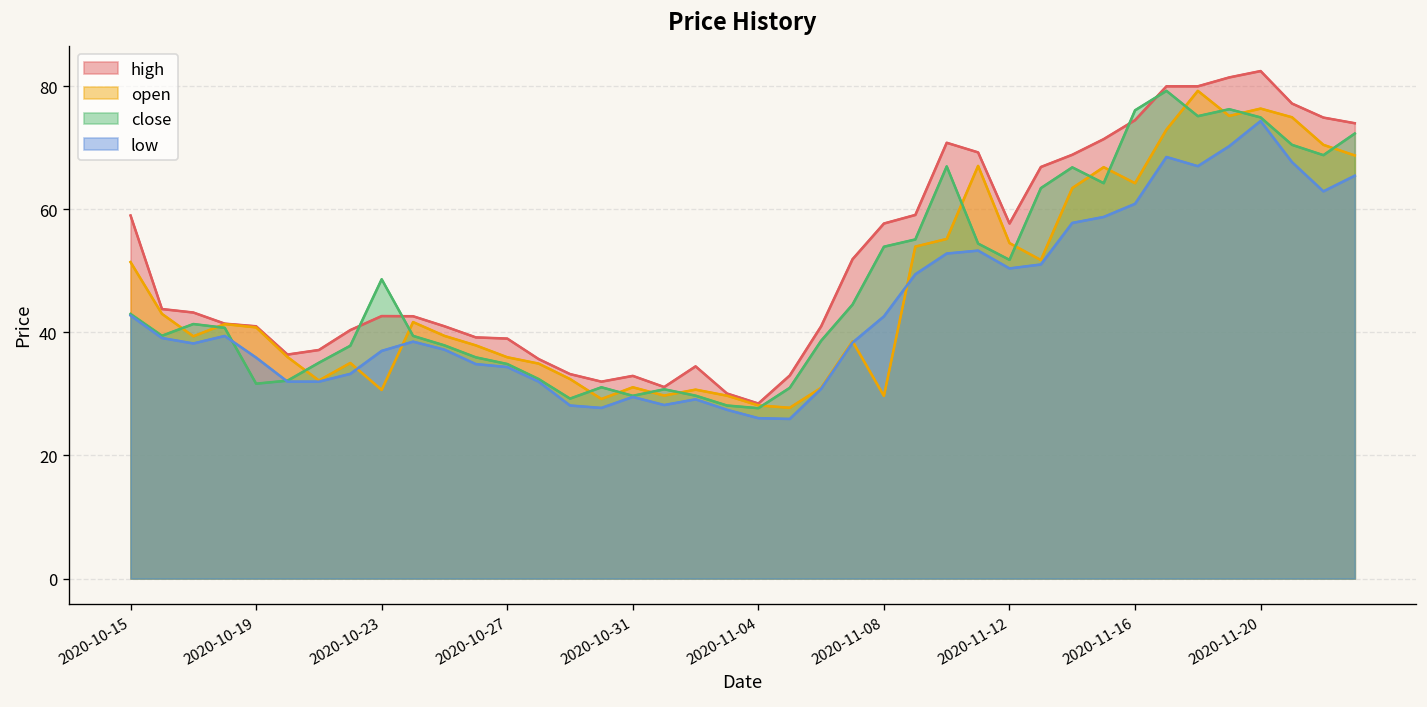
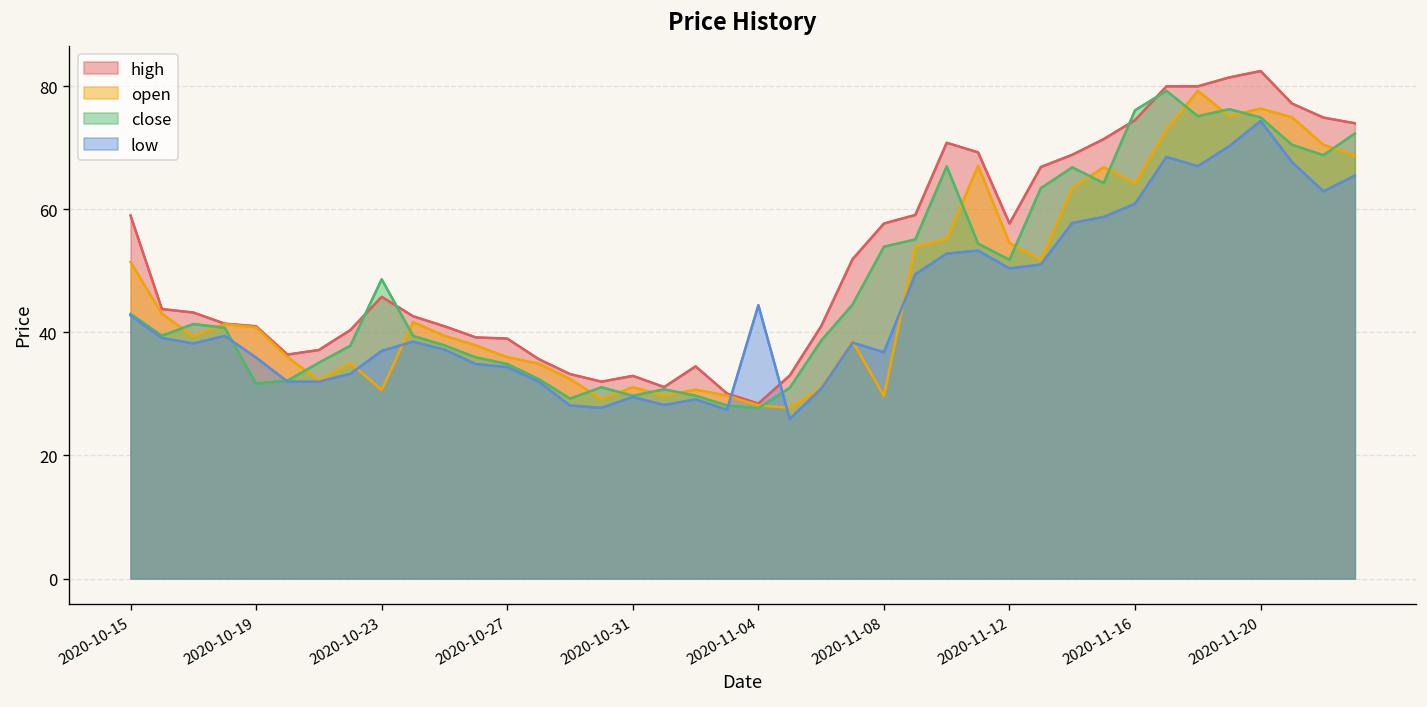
high, 2020-10-23: 43 -> 46
low, 2020-11-04: 26 -> 44
low, 2020-11-08: 43 -> 37
